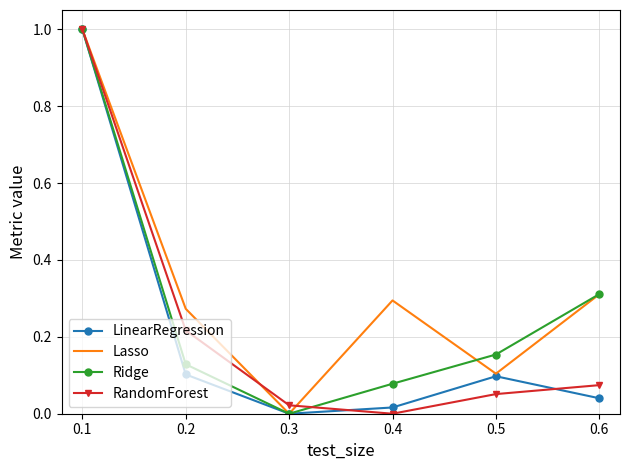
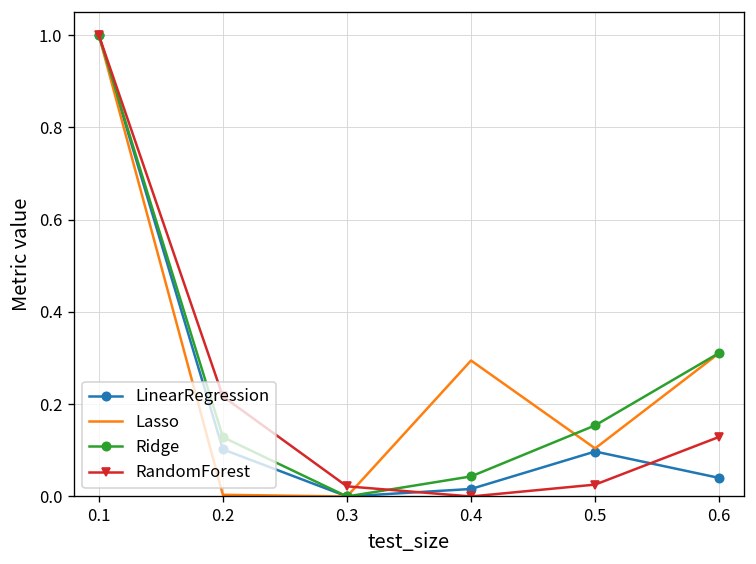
Lasso, 0.2: 0.27 -> 0.00
Ridge, 0.4: 0.08 -> 0.04
RandomForest, 0.5: 0.05 -> 0.03
RandomForest, 0.6: 0.07 -> 0.13
